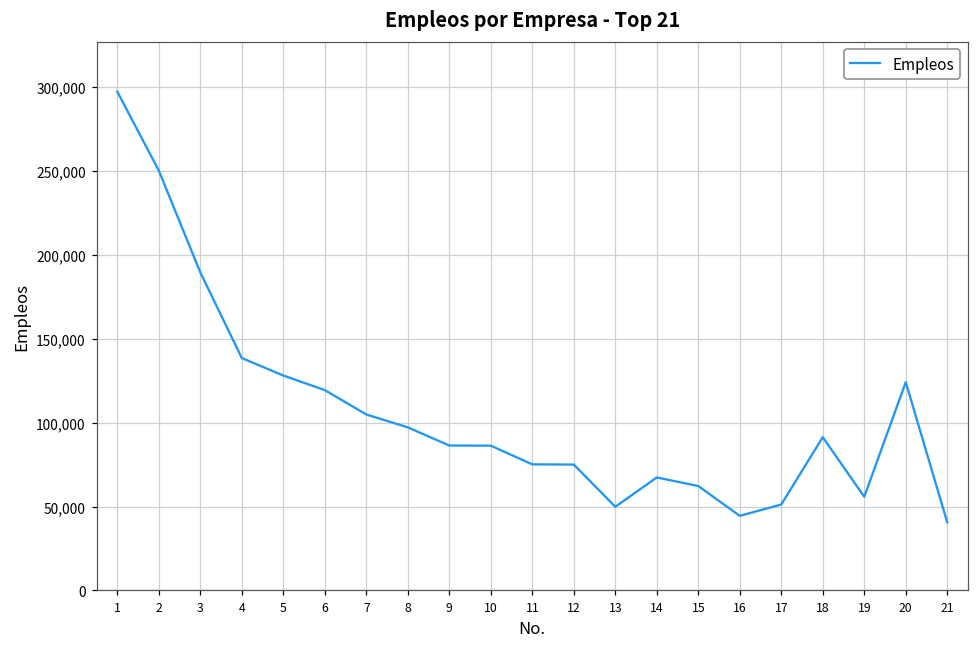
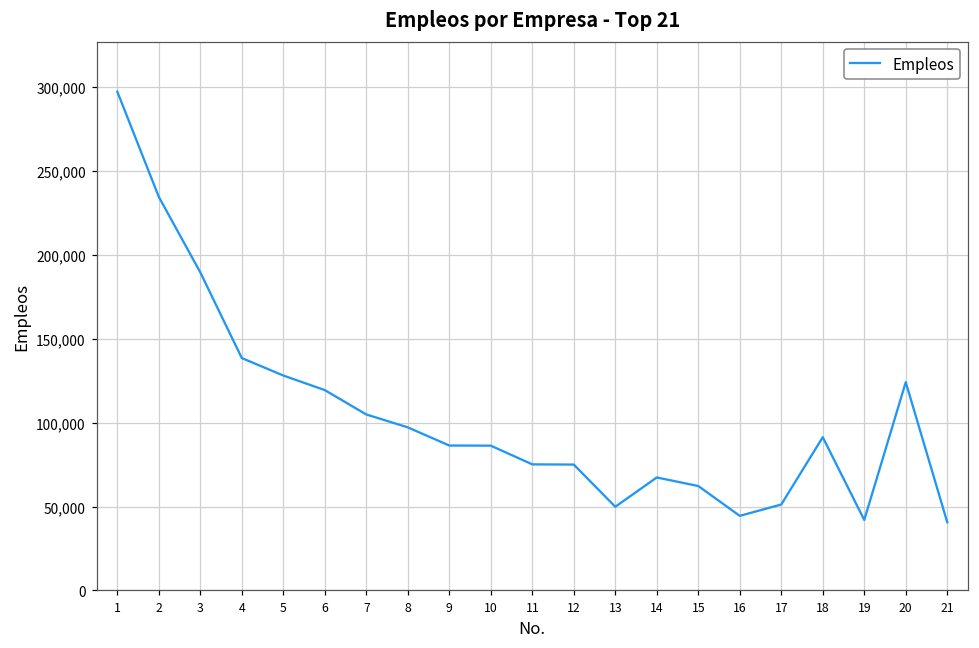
2: 250,000 -> 234,000
19: 56,000 -> 42,000
